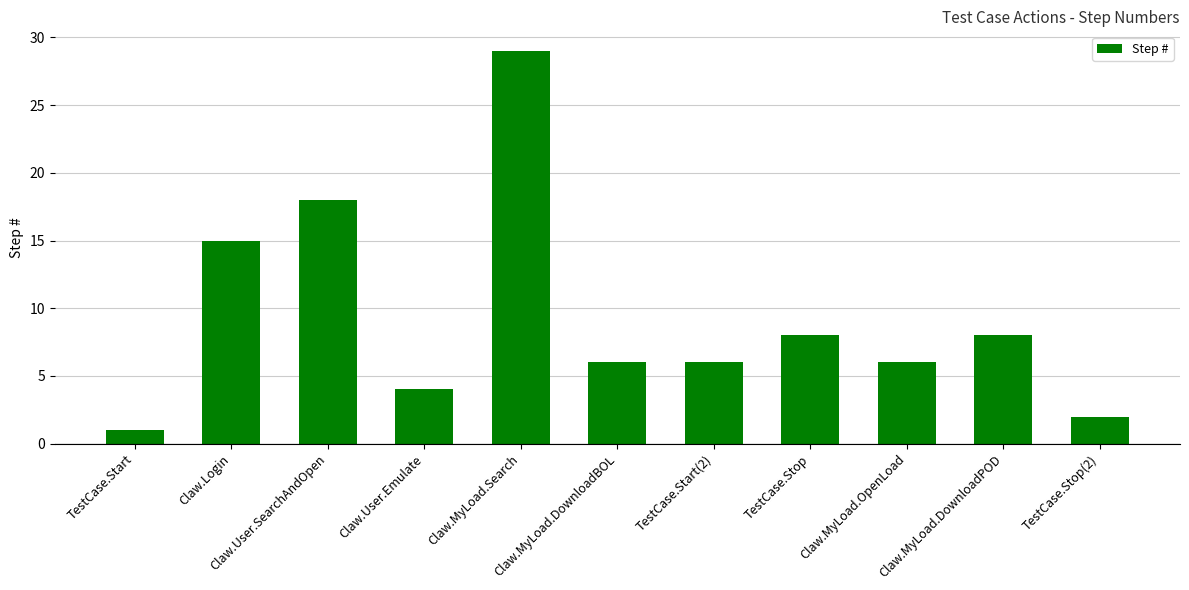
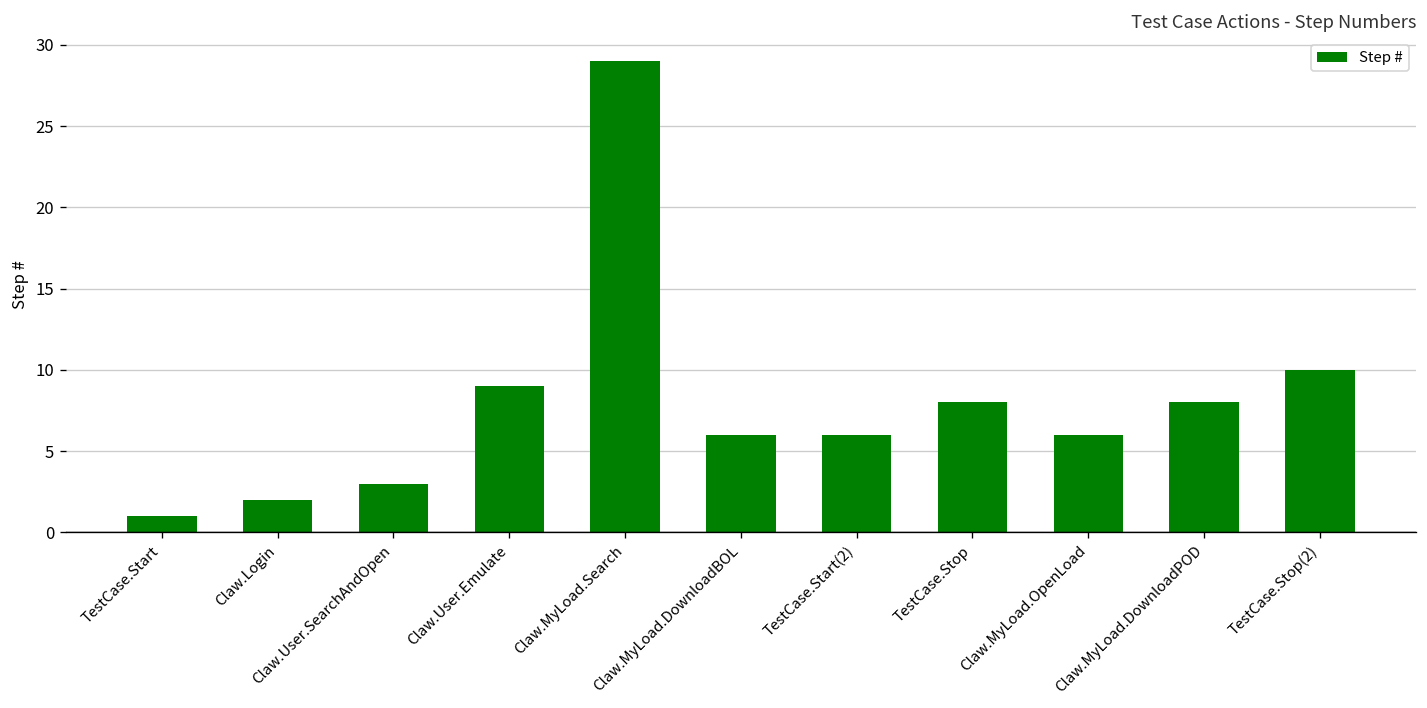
Claw.Login: 15 -> 2
Claw.User.SearchAndOpen: 18 -> 3
Claw.User.Emulate: 4 -> 9
TestCase.Stop(2): 2 -> 10
